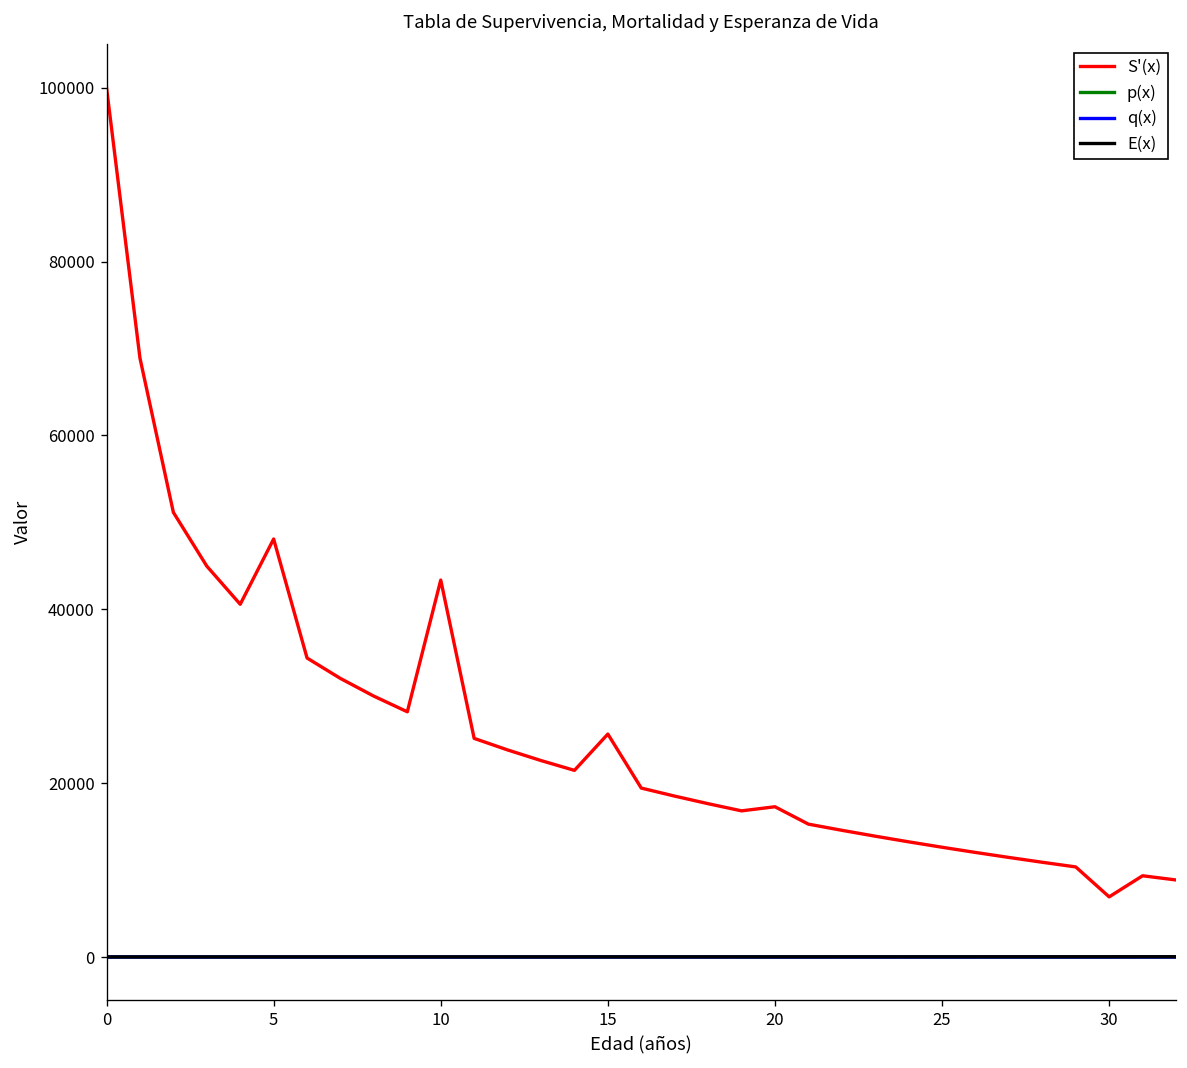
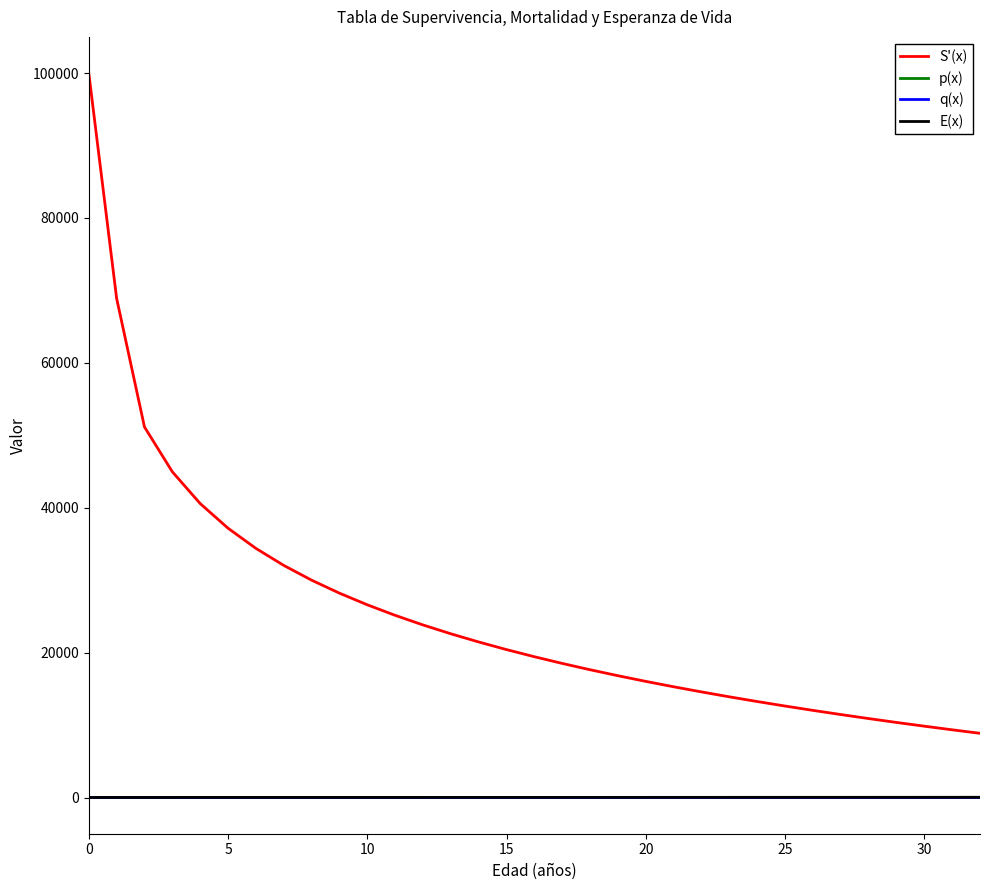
S'(x), 5: 48000 -> 37000
S'(x), 10: 43000 -> 27000
S'(x), 15: 26000 -> 20000
S'(x), 20: 17000 -> 16000
S'(x), 30: 7000 -> 10000
